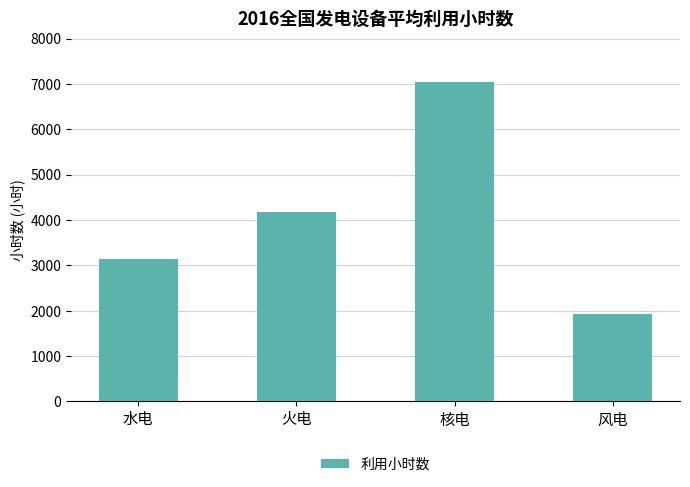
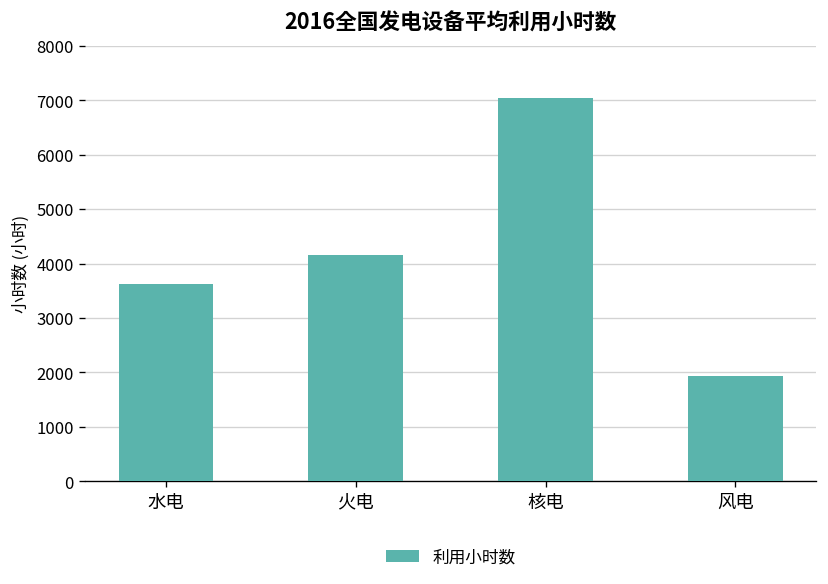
水电: 3100 -> 3600
